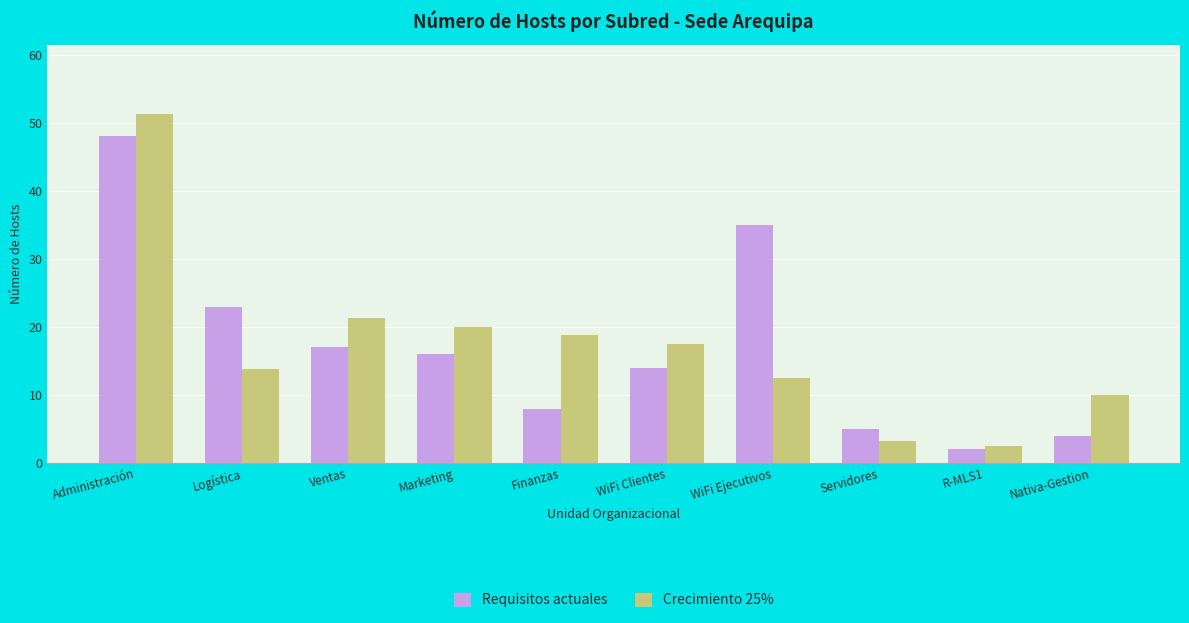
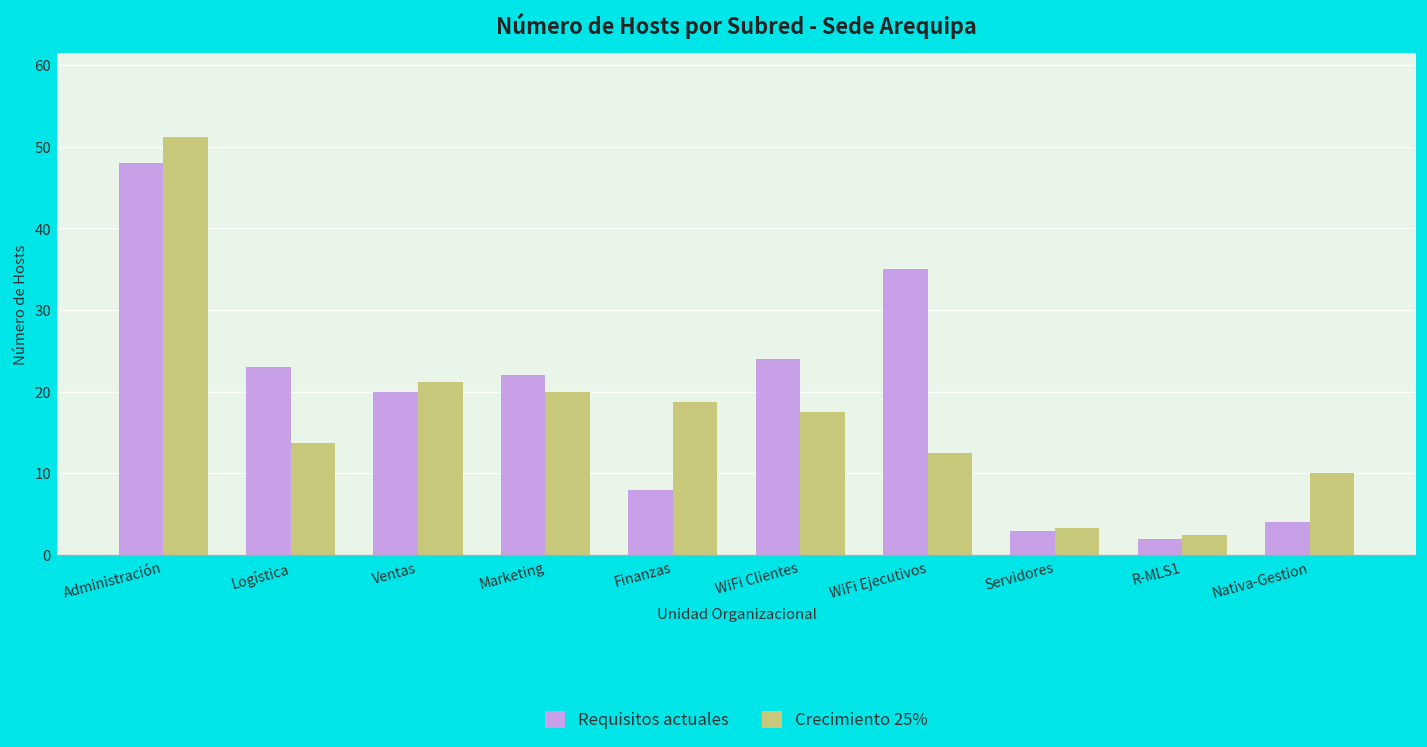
Requisitos actuales, Ventas: 17 -> 20
Requisitos actuales, Marketing: 16 -> 22
Requisitos actuales, WiFi Clientes: 14 -> 24
Requisitos actuales, Servidores: 5 -> 3
